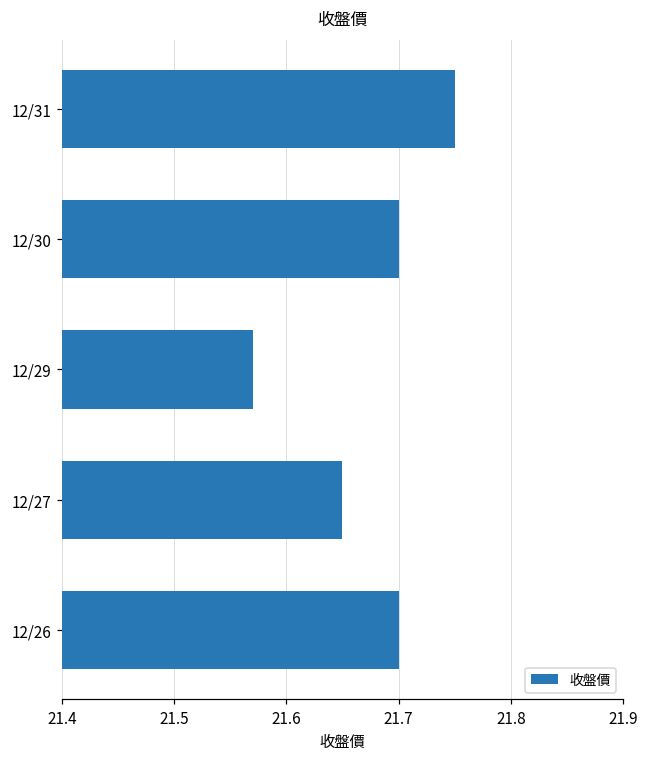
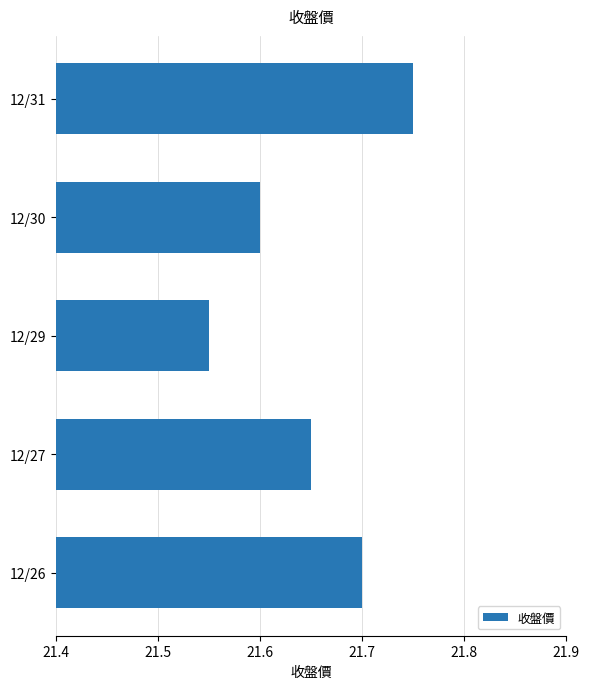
12/30: 21.7 -> 21.6
12/29: 21.57 -> 21.55
